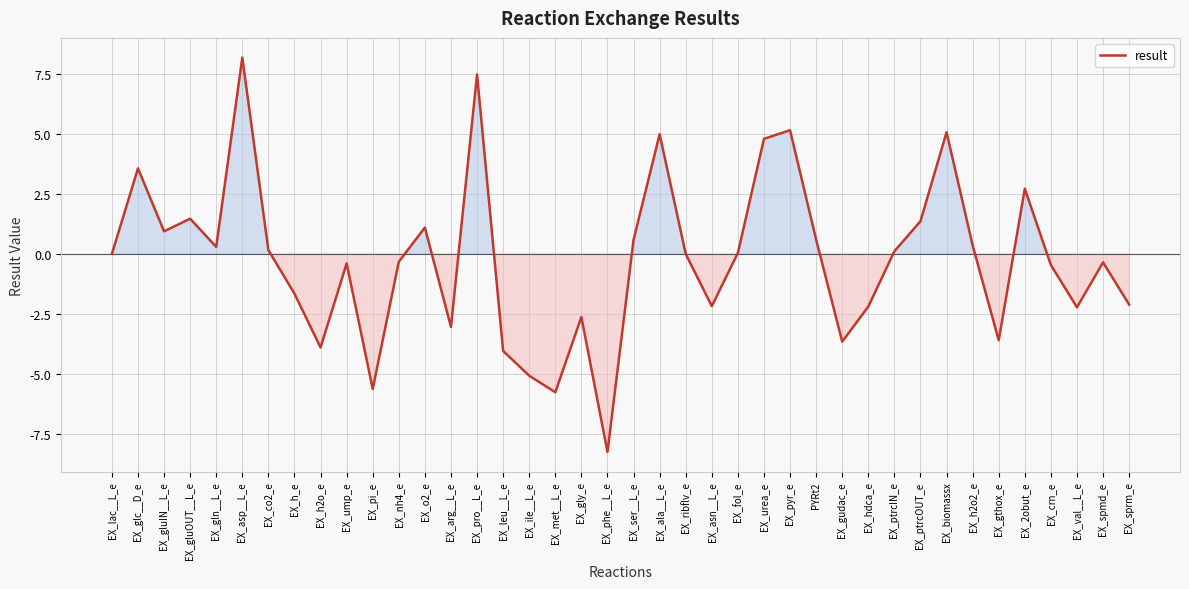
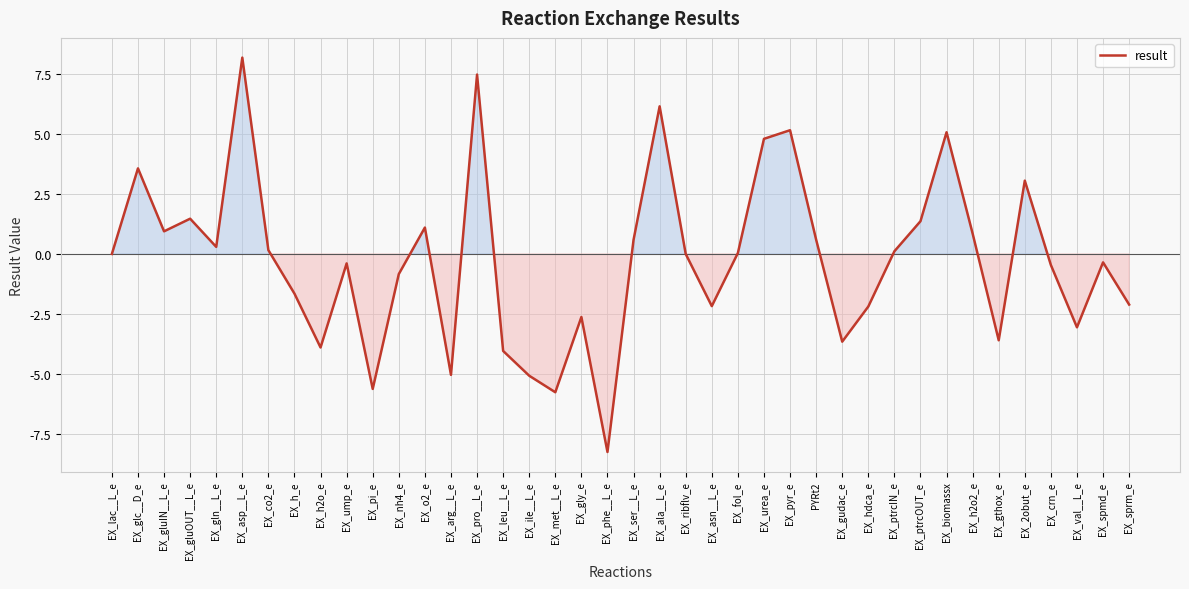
EX_nh4_e: -0.3 -> -0.8
EX_arg__L_e: -3.0 -> -5.0
EX_ala__L_e: 5.0 -> 6.2
EX_h2o2_e: 0.4 -> 0.9
EX_2obut_e: 2.7 -> 3.1
EX_val__L_e: -2.2 -> -3.1
